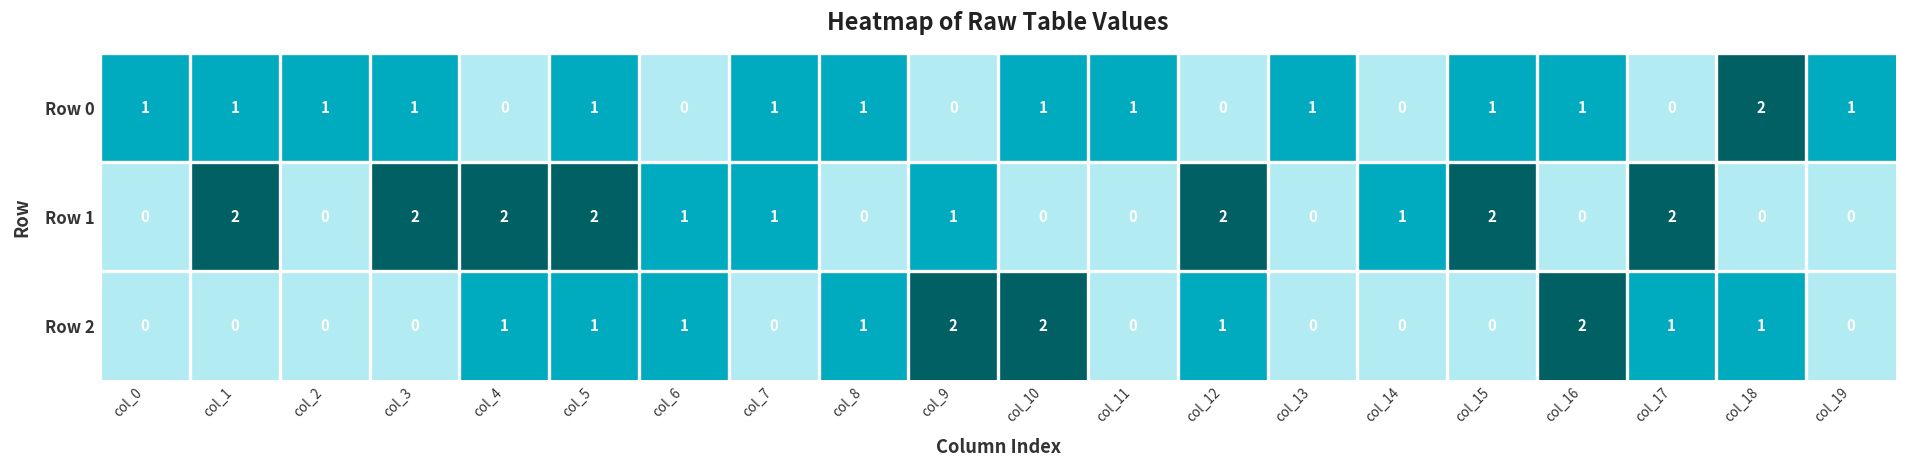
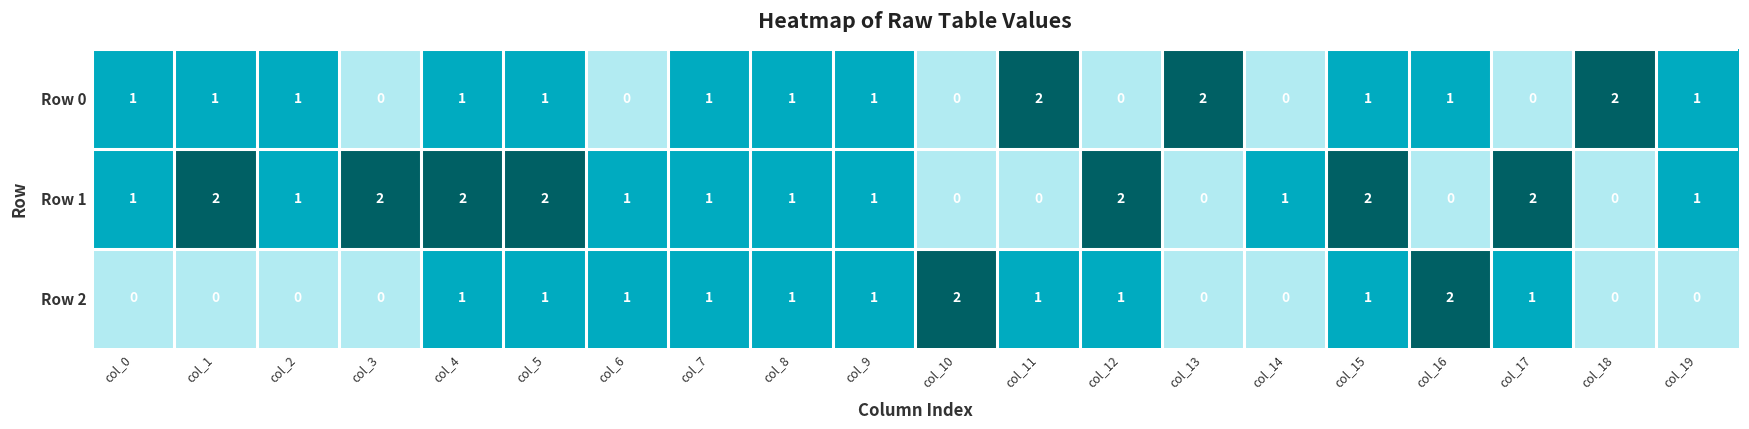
Row 0, col_3: 1 -> 0
Row 0, col_4: 0 -> 1
Row 0, col_9: 0 -> 1
Row 0, col_10: 1 -> 0
Row 0, col_11: 1 -> 2
Row 0, col_13: 1 -> 2
Row 1, col_0: 0 -> 1
Row 1, col_2: 0 -> 1
Row 1, col_8: 0 -> 1
Row 1, col_19: 0 -> 1
Row 2, col_7: 0 -> 1
Row 2, col_9: 2 -> 1
Row 2, col_11: 0 -> 1
Row 2, col_15: 0 -> 1
Row 2, col_18: 1 -> 0
